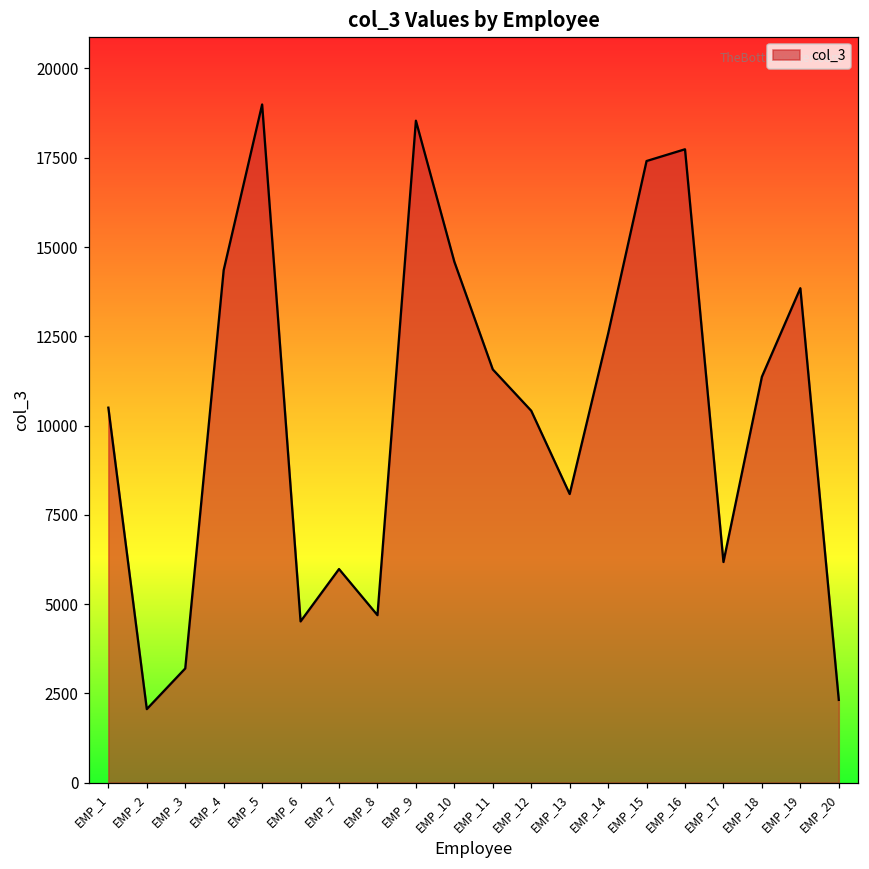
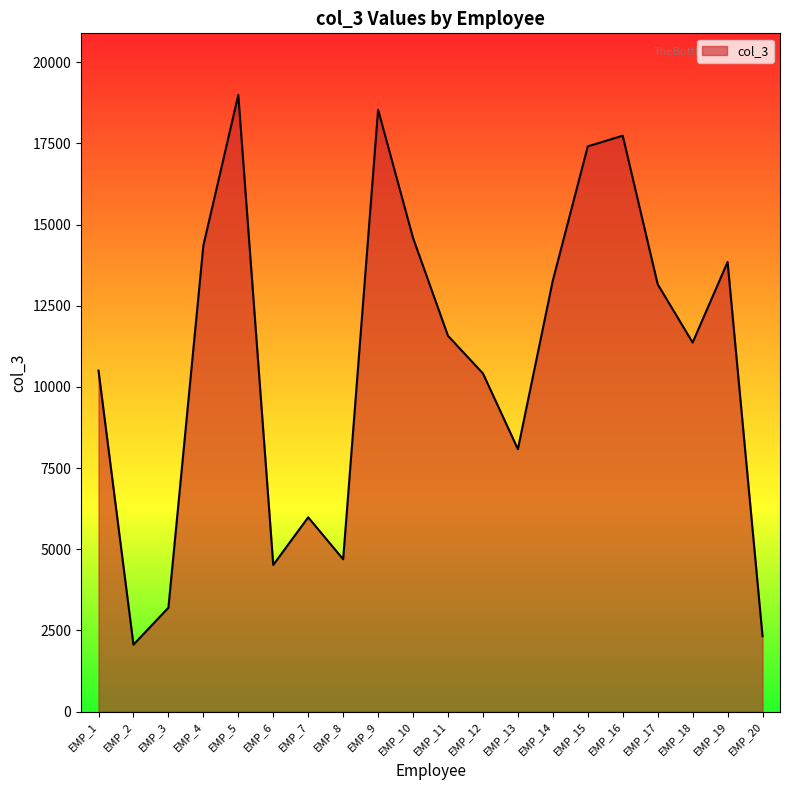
EMP_14: 12600 -> 13300
EMP_17: 6200 -> 13200
